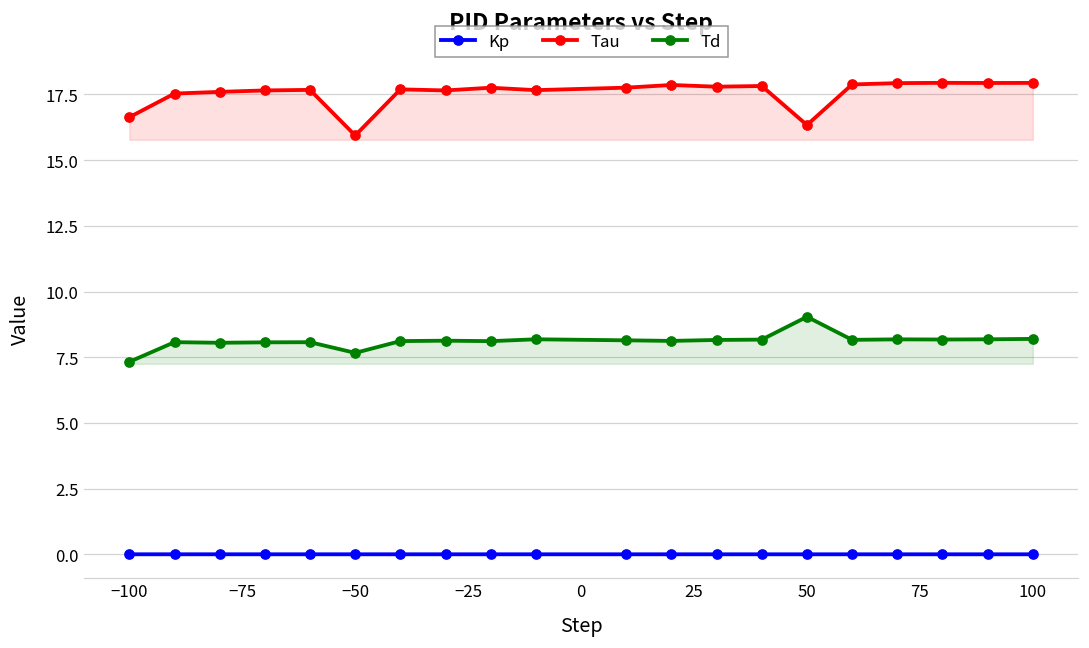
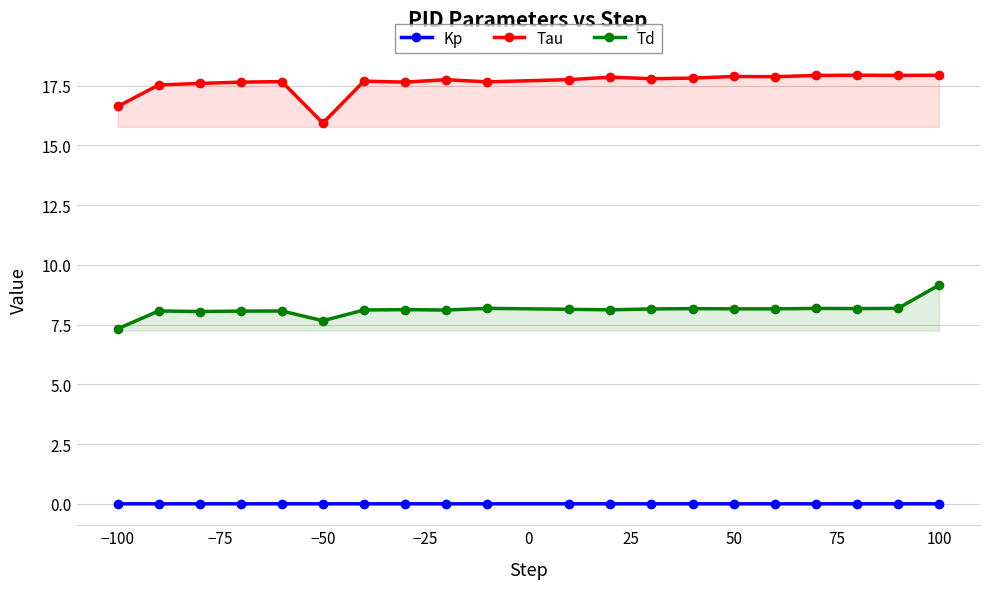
Tau, 50: 16.3 -> 17.9
Td, 50: 9.0 -> 8.2
Td, 100: 8.2 -> 9.2
